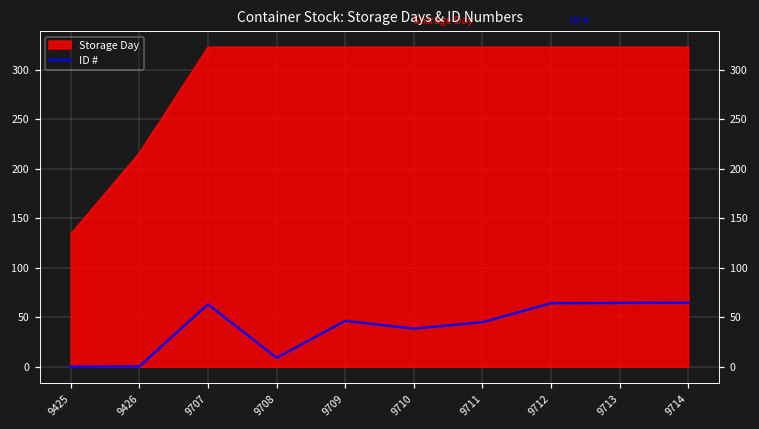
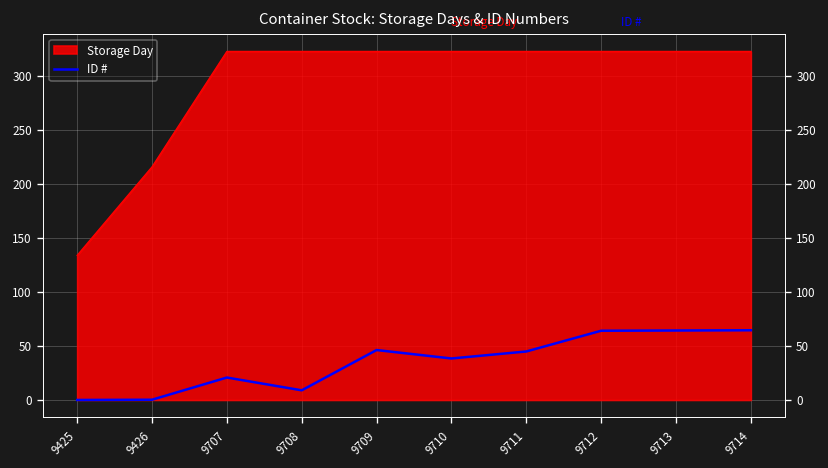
ID #, 9707: 60 -> 20
